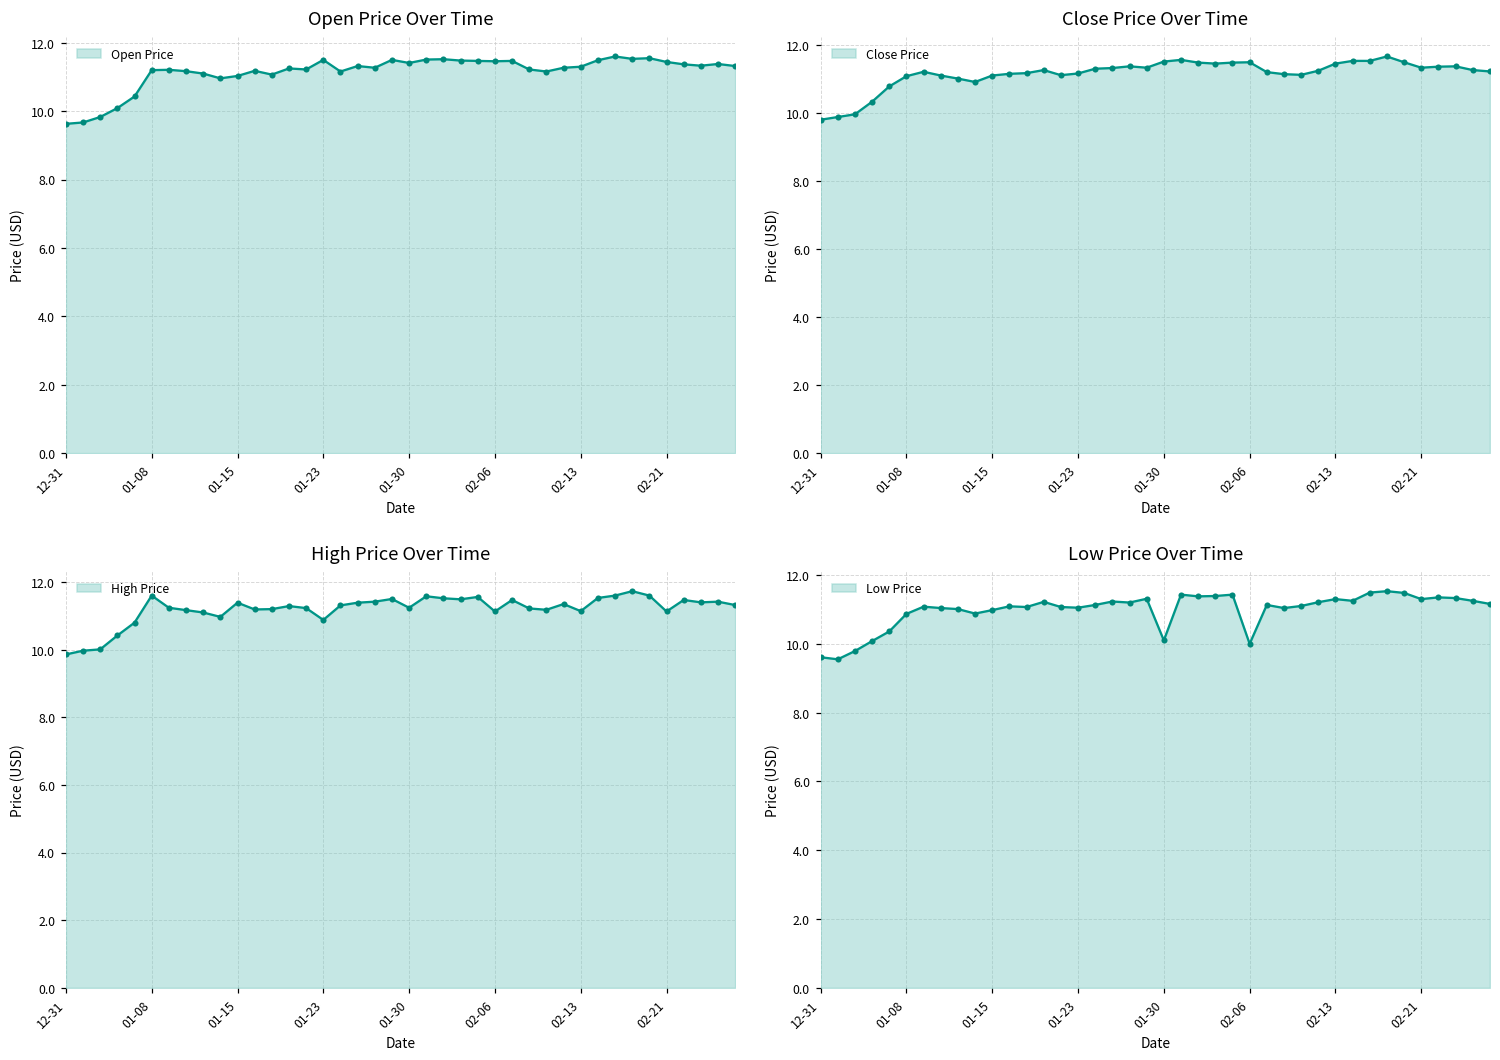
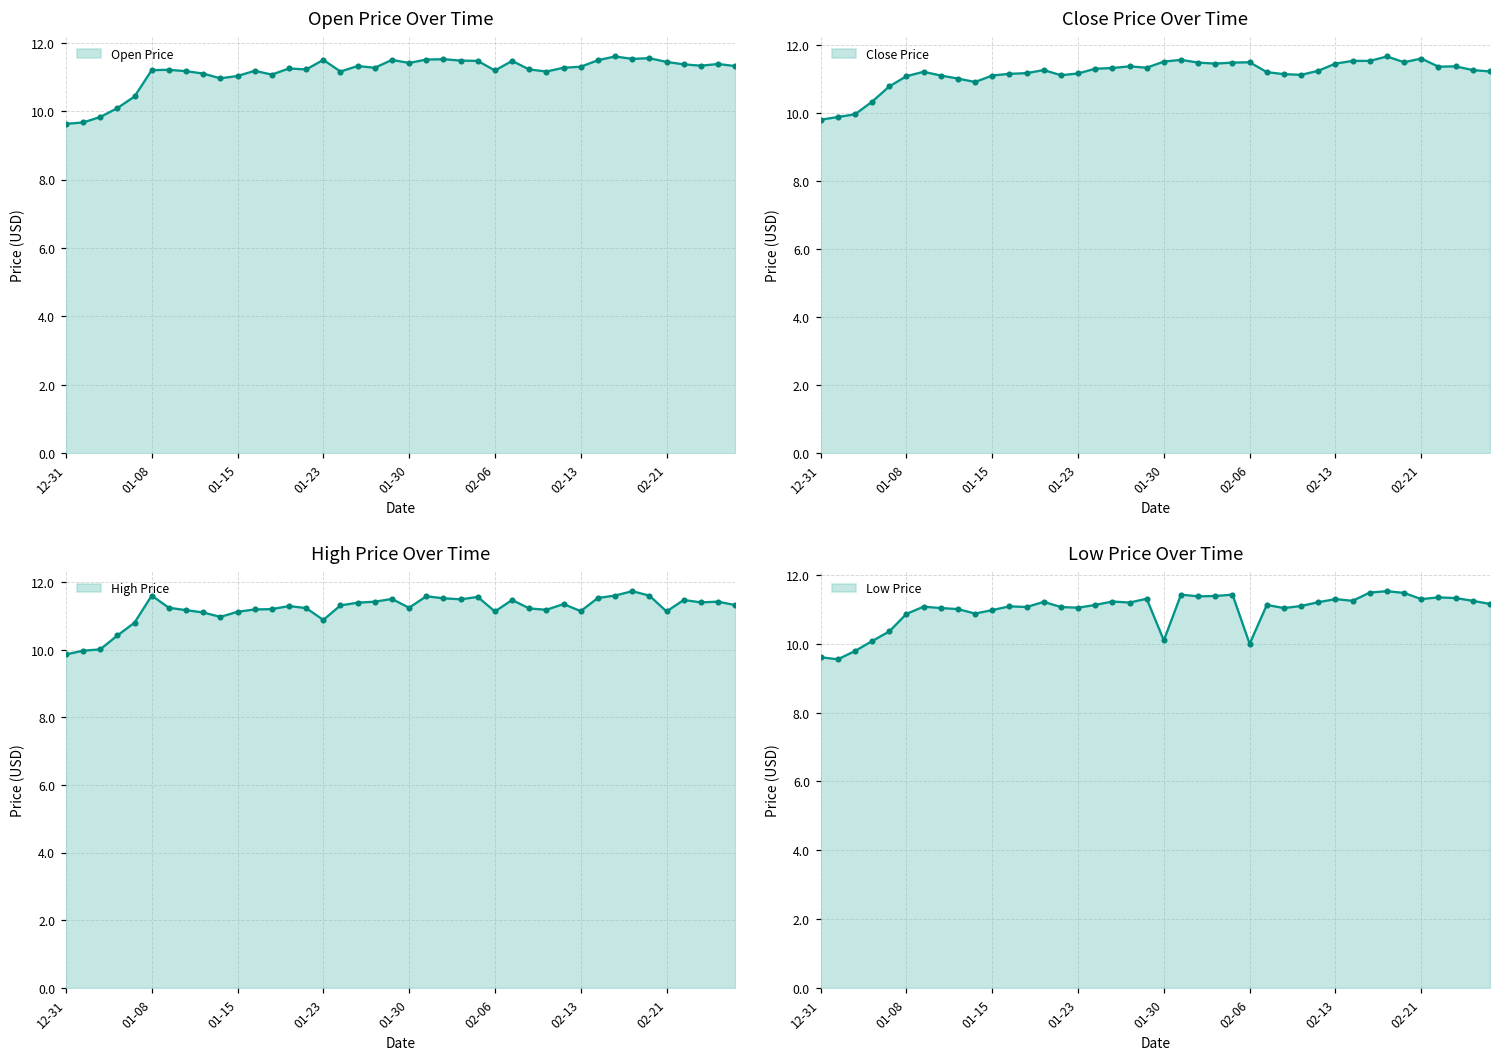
Open Price Over Time, 02-06: 11.5 -> 11.2
Close Price Over Time, 02-21: 11.3 -> 11.6
High Price Over Time, 01-15: 11.4 -> 11.1
